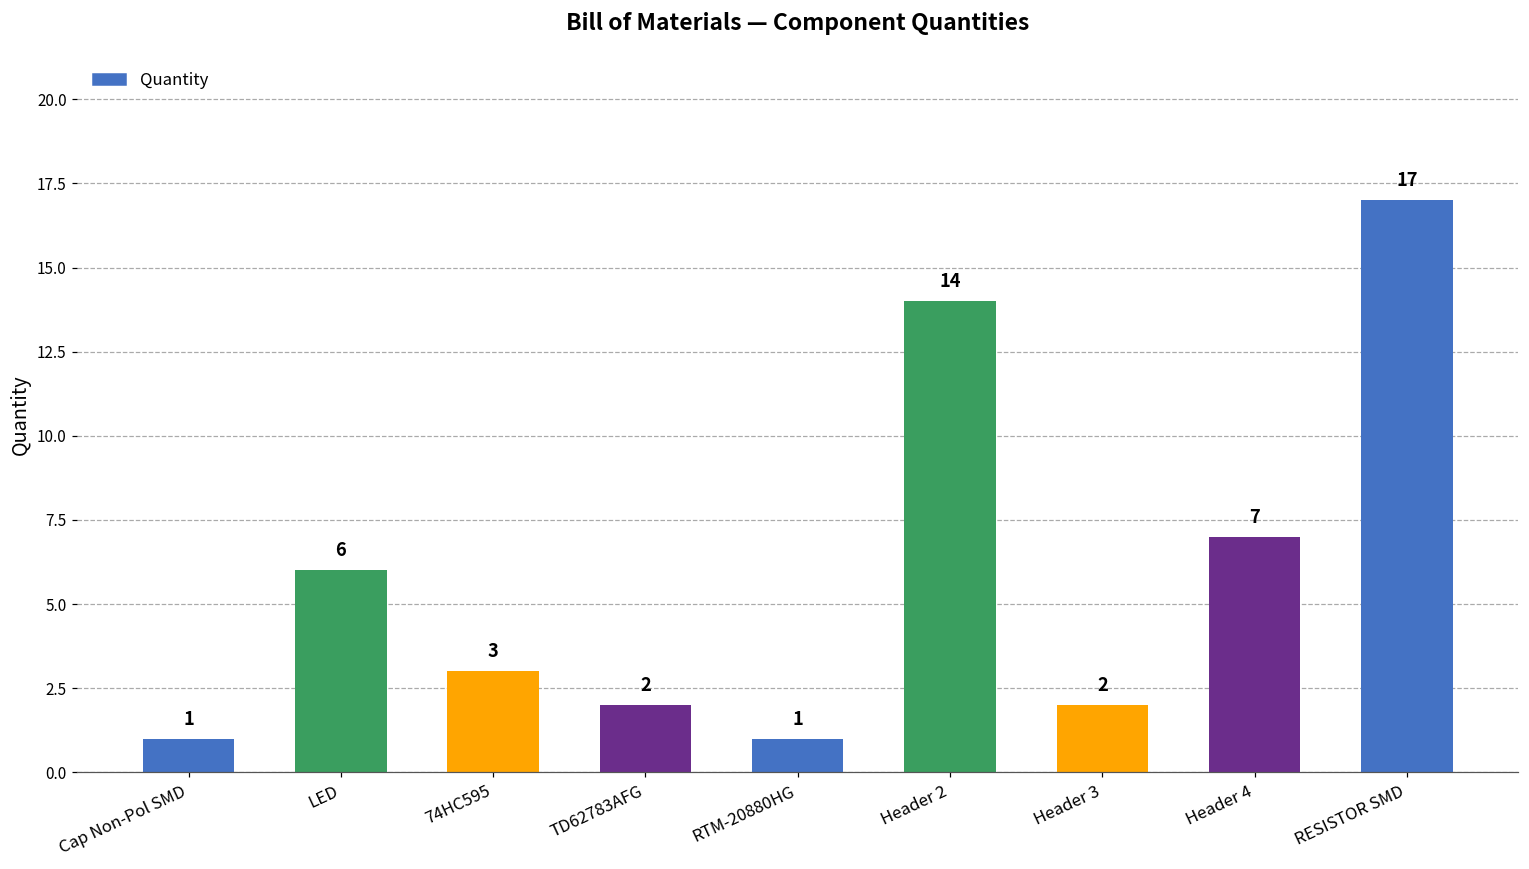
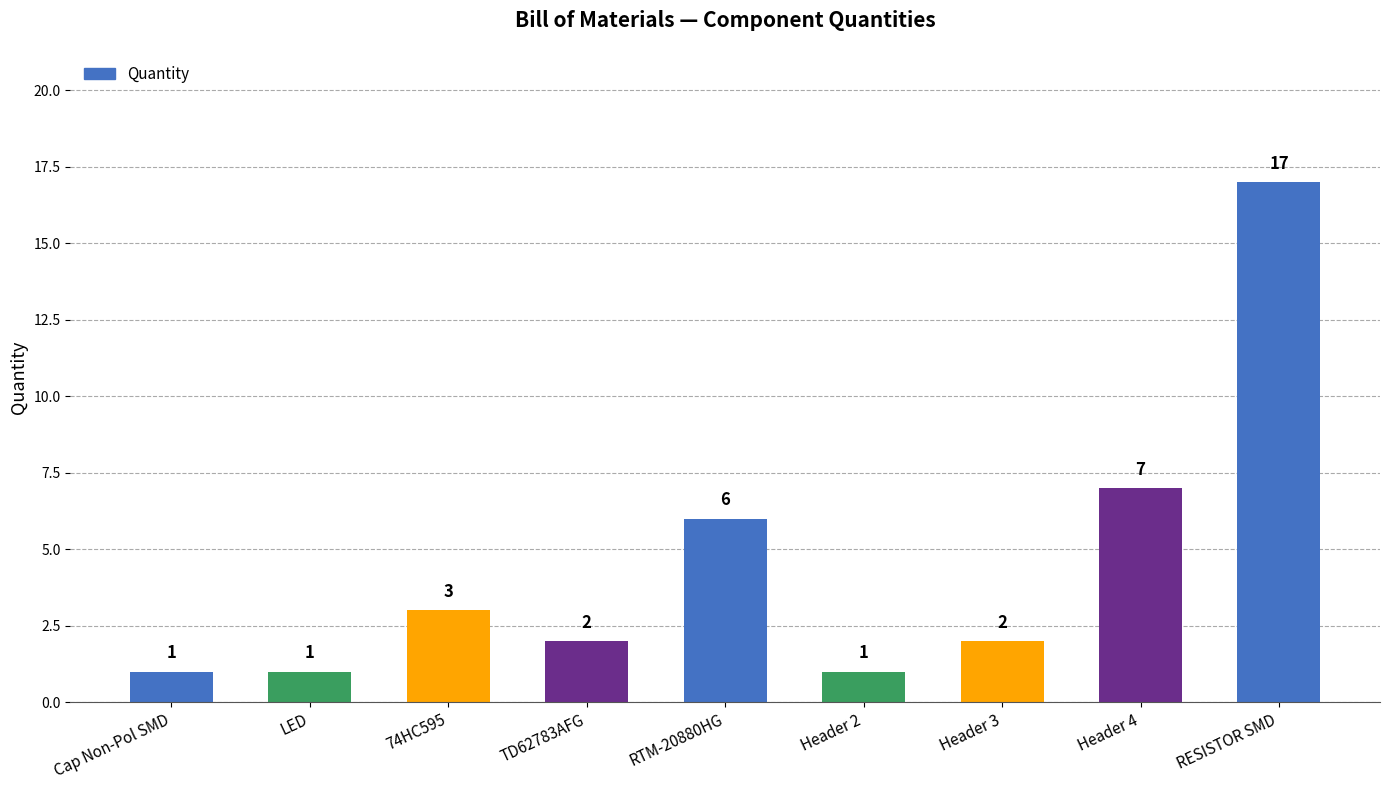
LED: 6 -> 1
RTM-20880HG: 1 -> 6
Header 2: 14 -> 1
